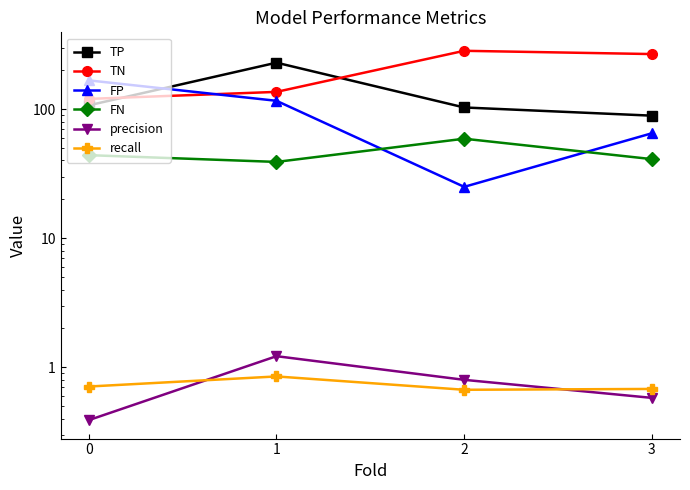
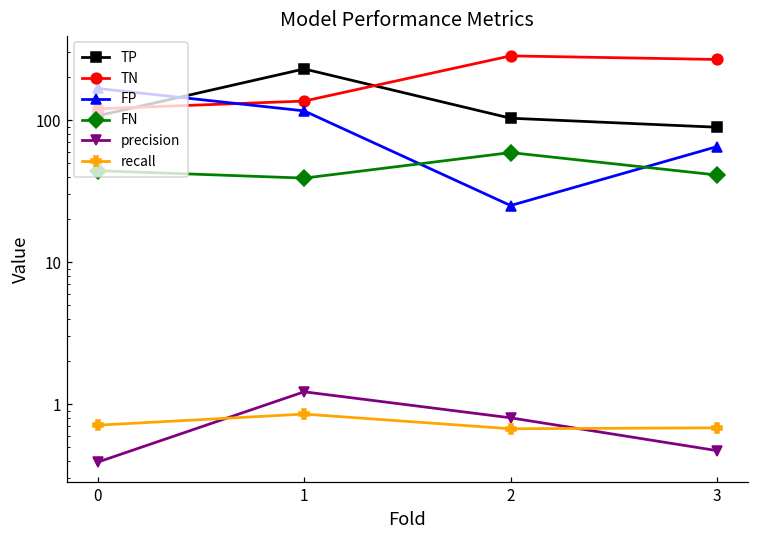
precision, 3: 0.6 -> 0.47
